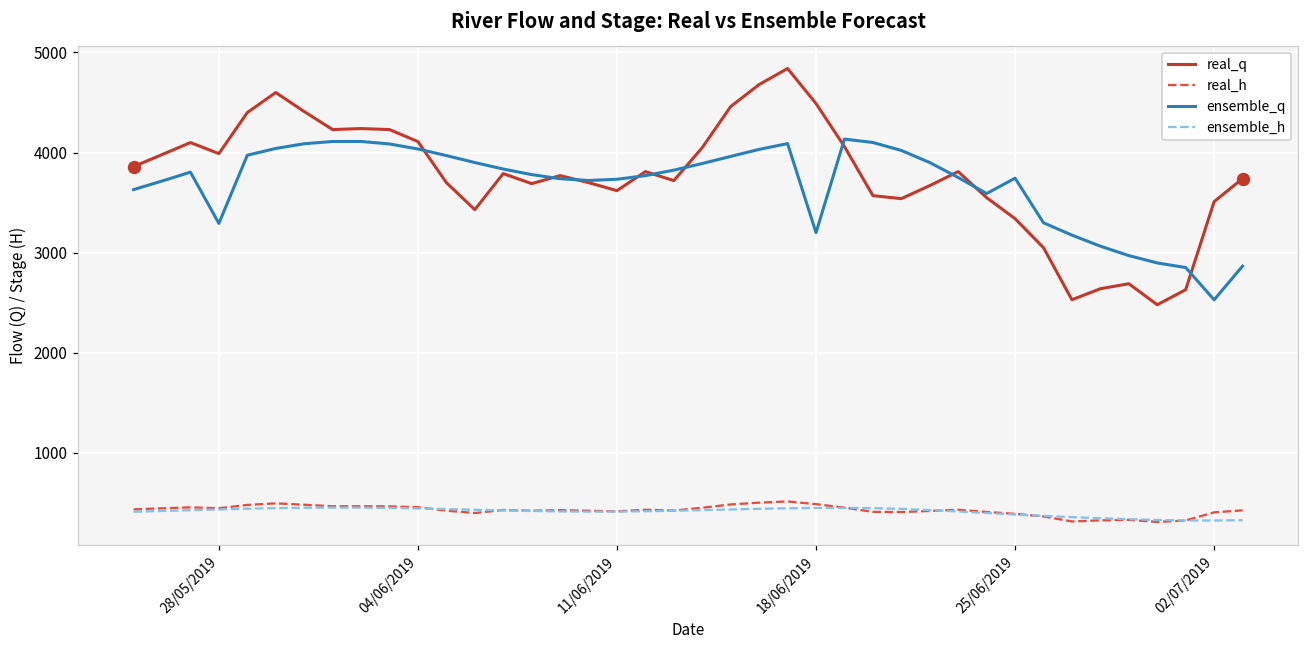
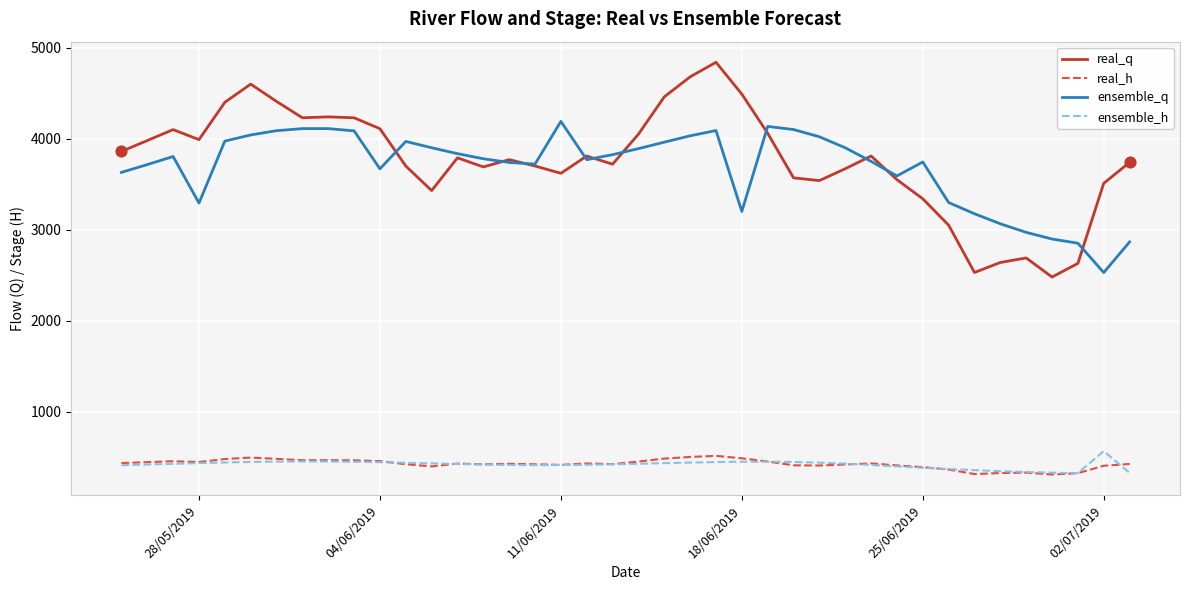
ensemble_q, 04/06/2019: 4000 -> 3700
ensemble_q, 11/06/2019: 3700 -> 4200
ensemble_h, 02/07/2019: 300 -> 600
